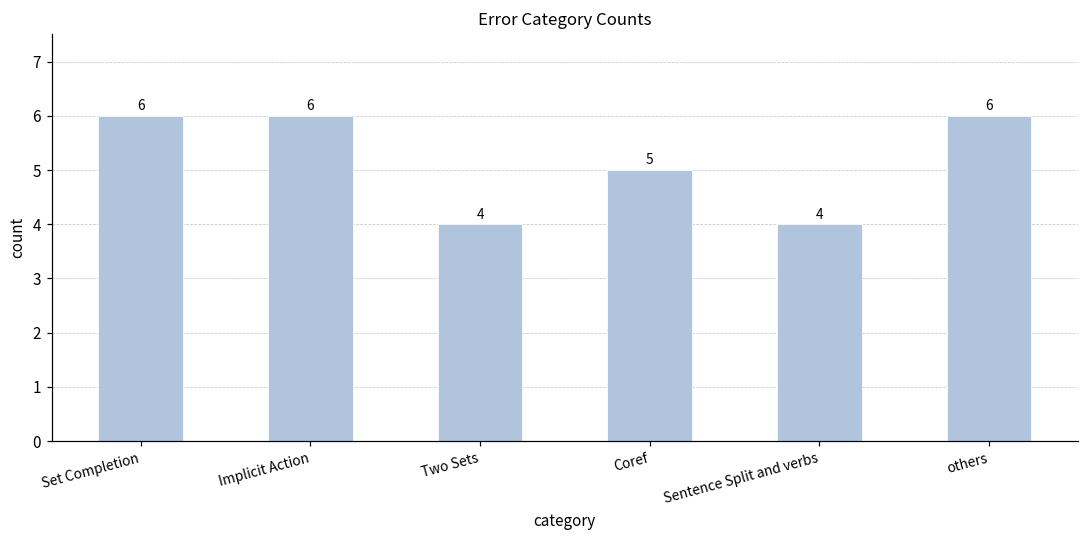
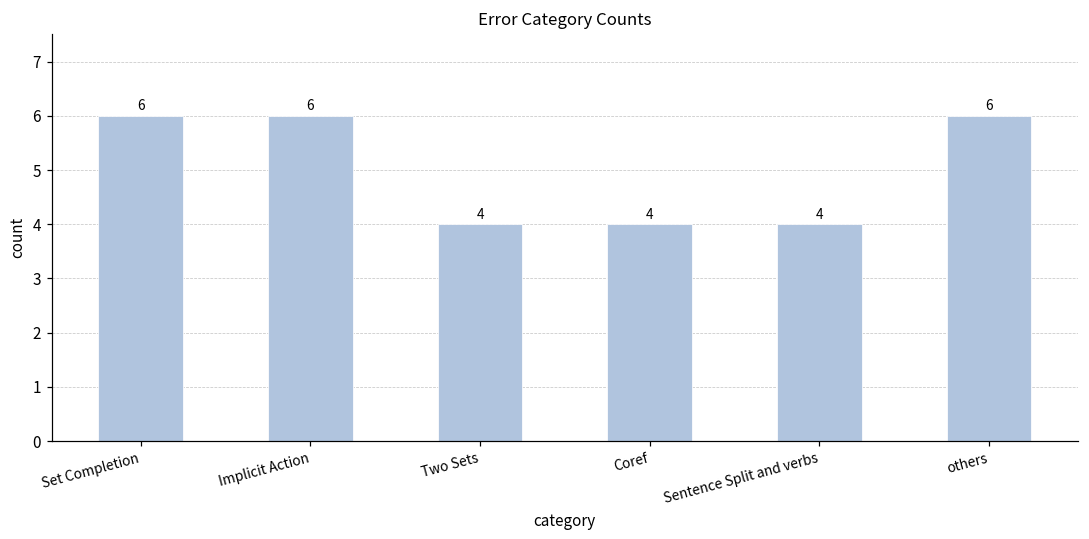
Coref: 5 -> 4
